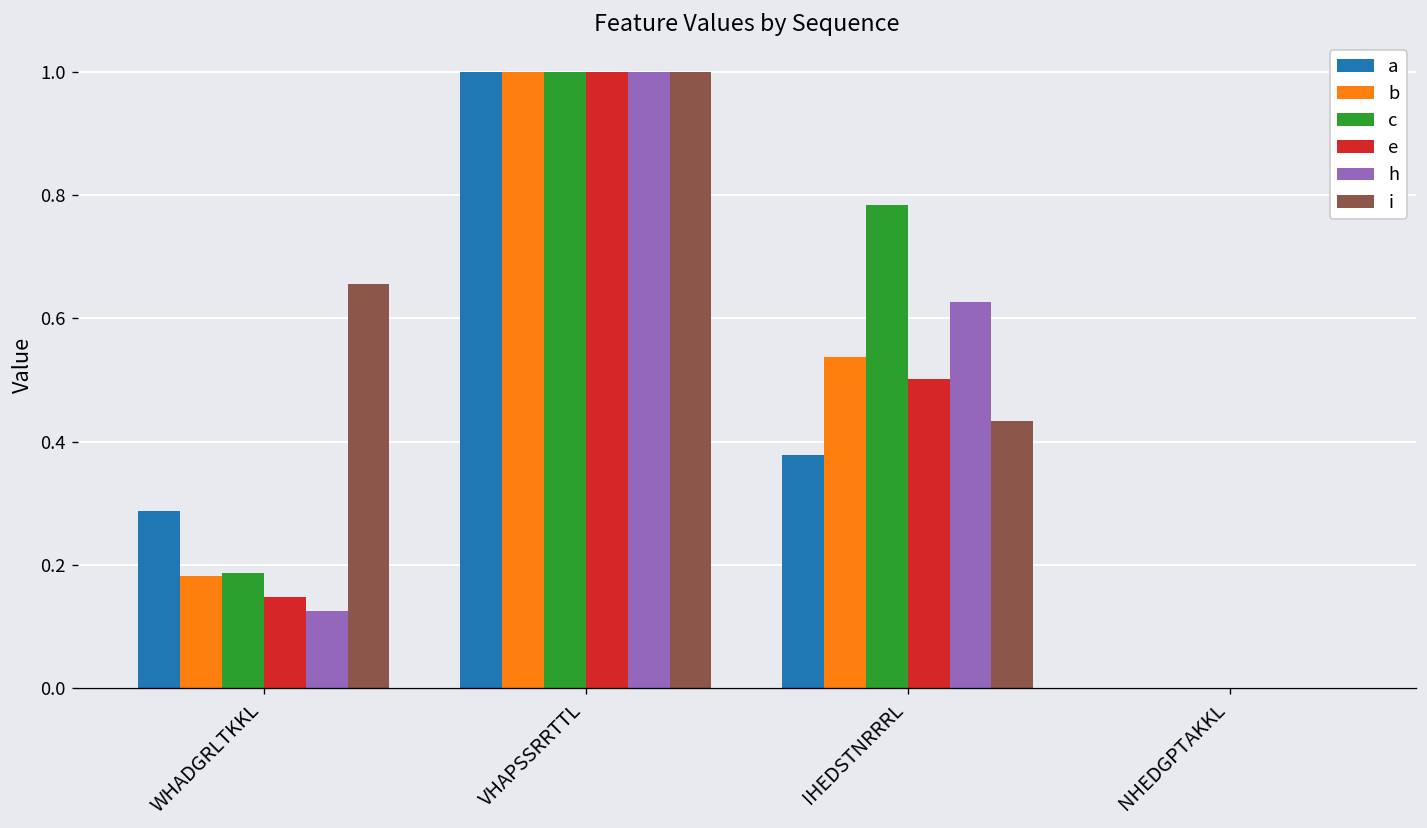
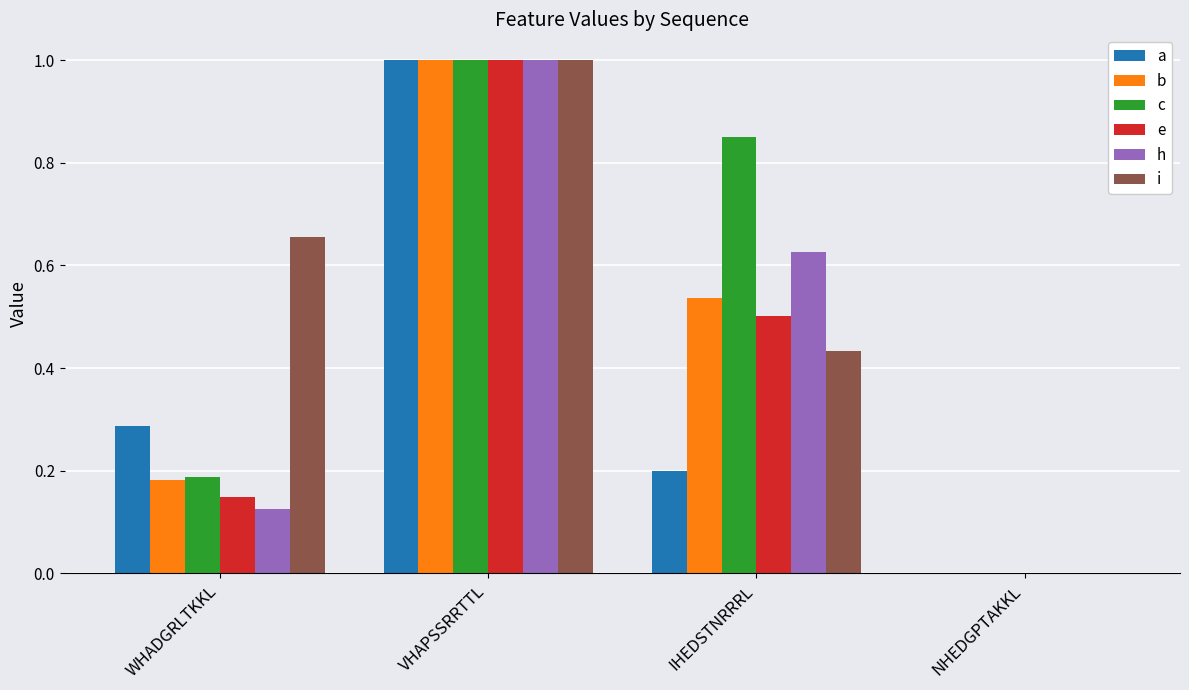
a, IHEDSTNRRRL: 0.38 -> 0.20
c, IHEDSTNRRRL: 0.78 -> 0.85
